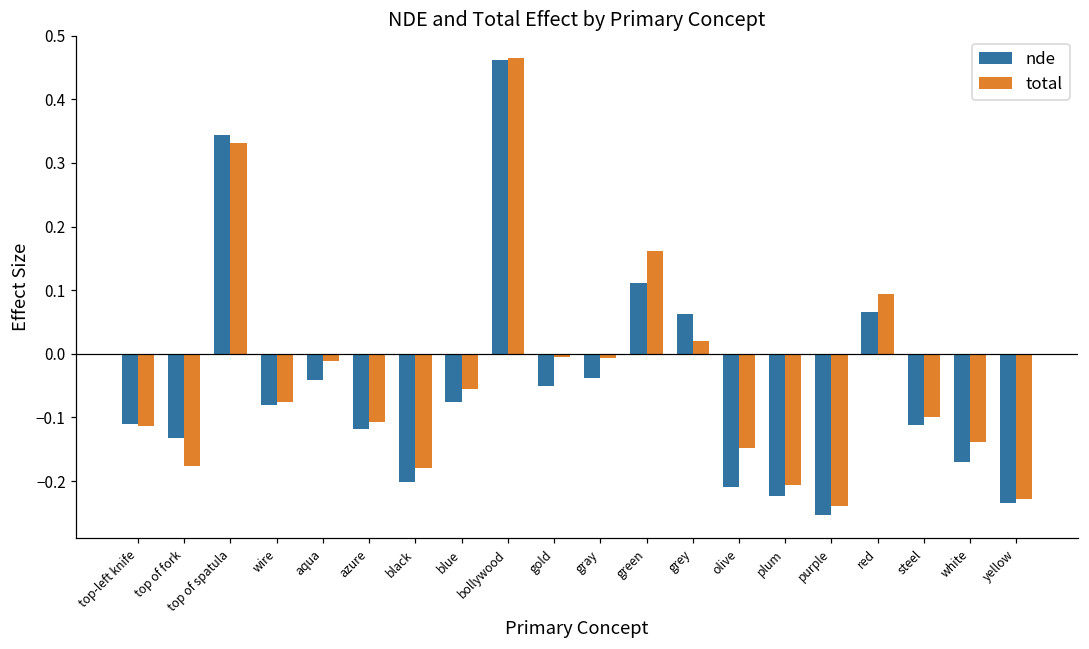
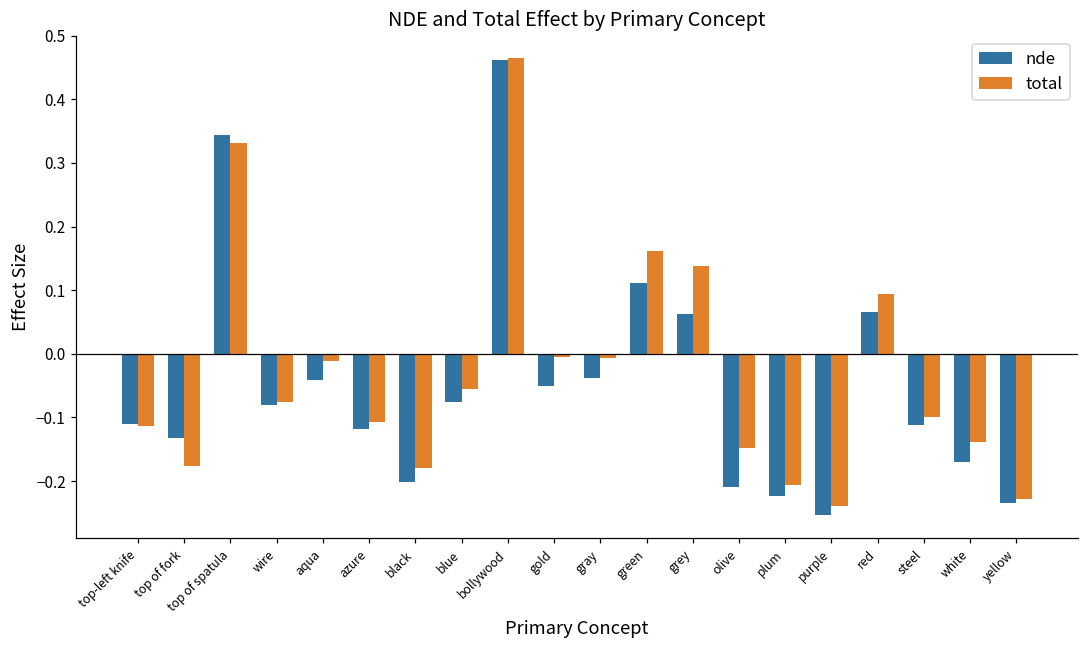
total, grey: 0.02 -> 0.14
